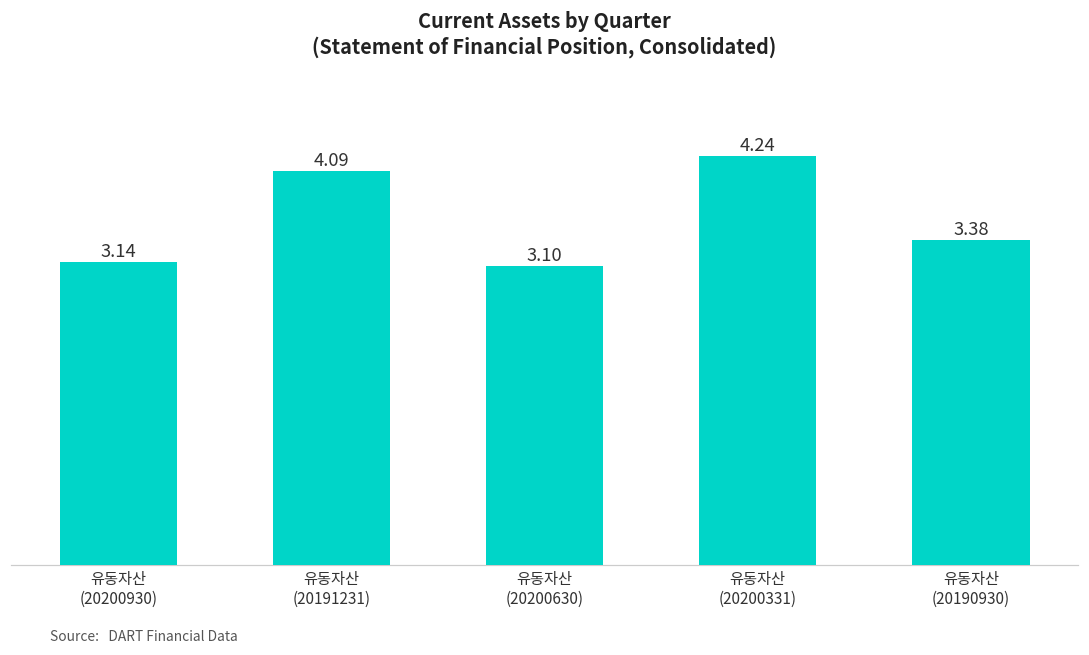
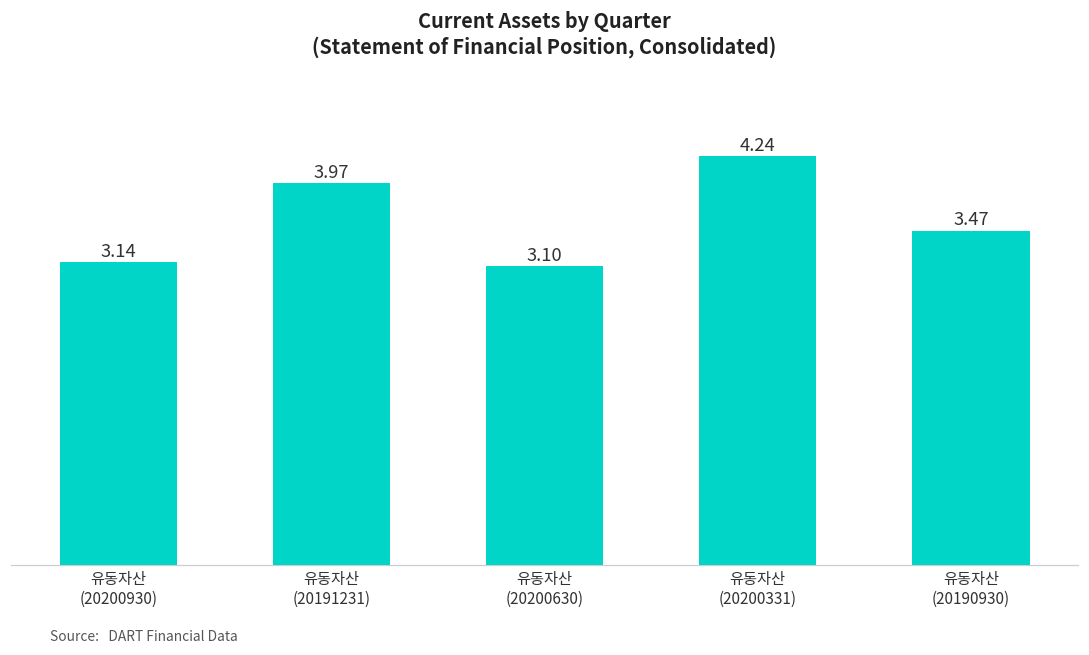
유동자산 (20191231): 4.09 -> 3.97
유동자산 (20190930): 3.38 -> 3.47
